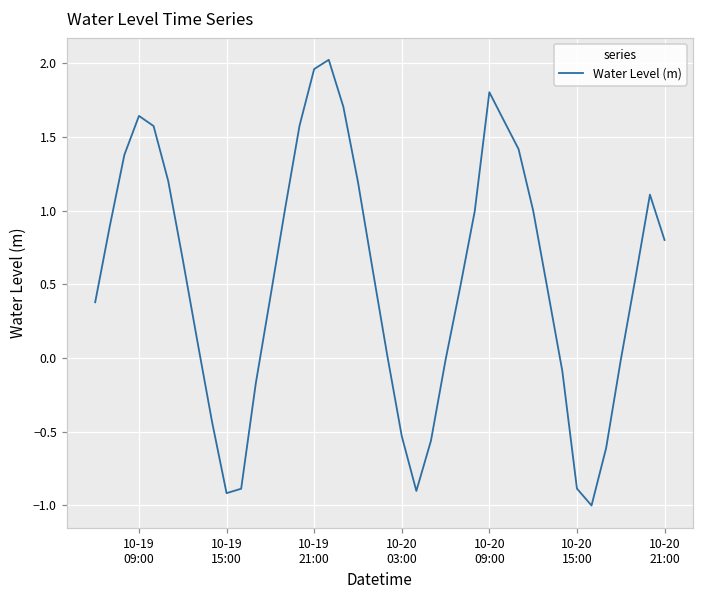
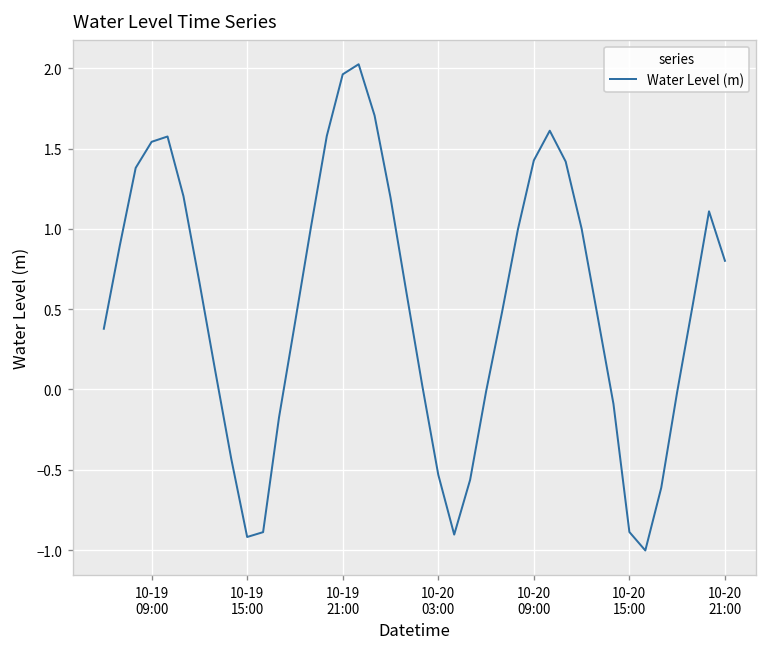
10-19 09:00: 1.64 -> 1.54
10-20 09:00: 1.80 -> 1.43
